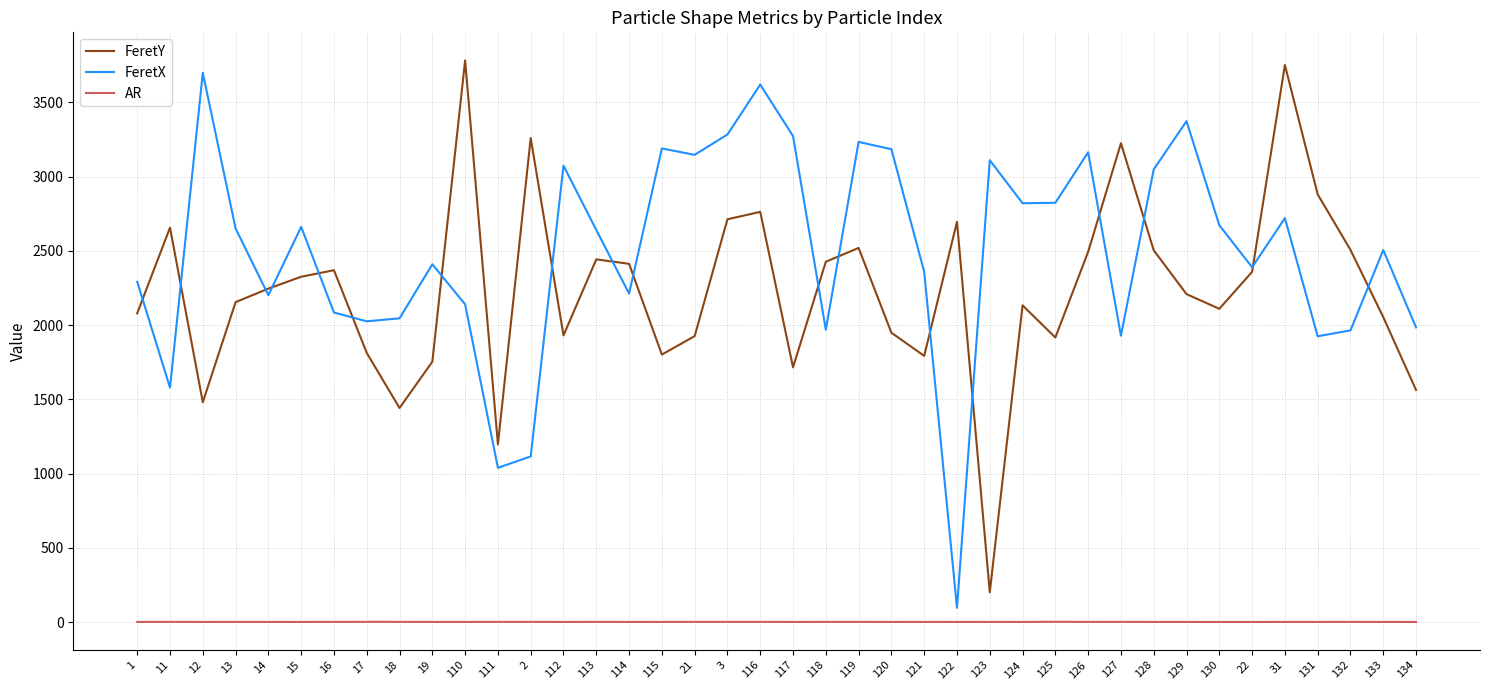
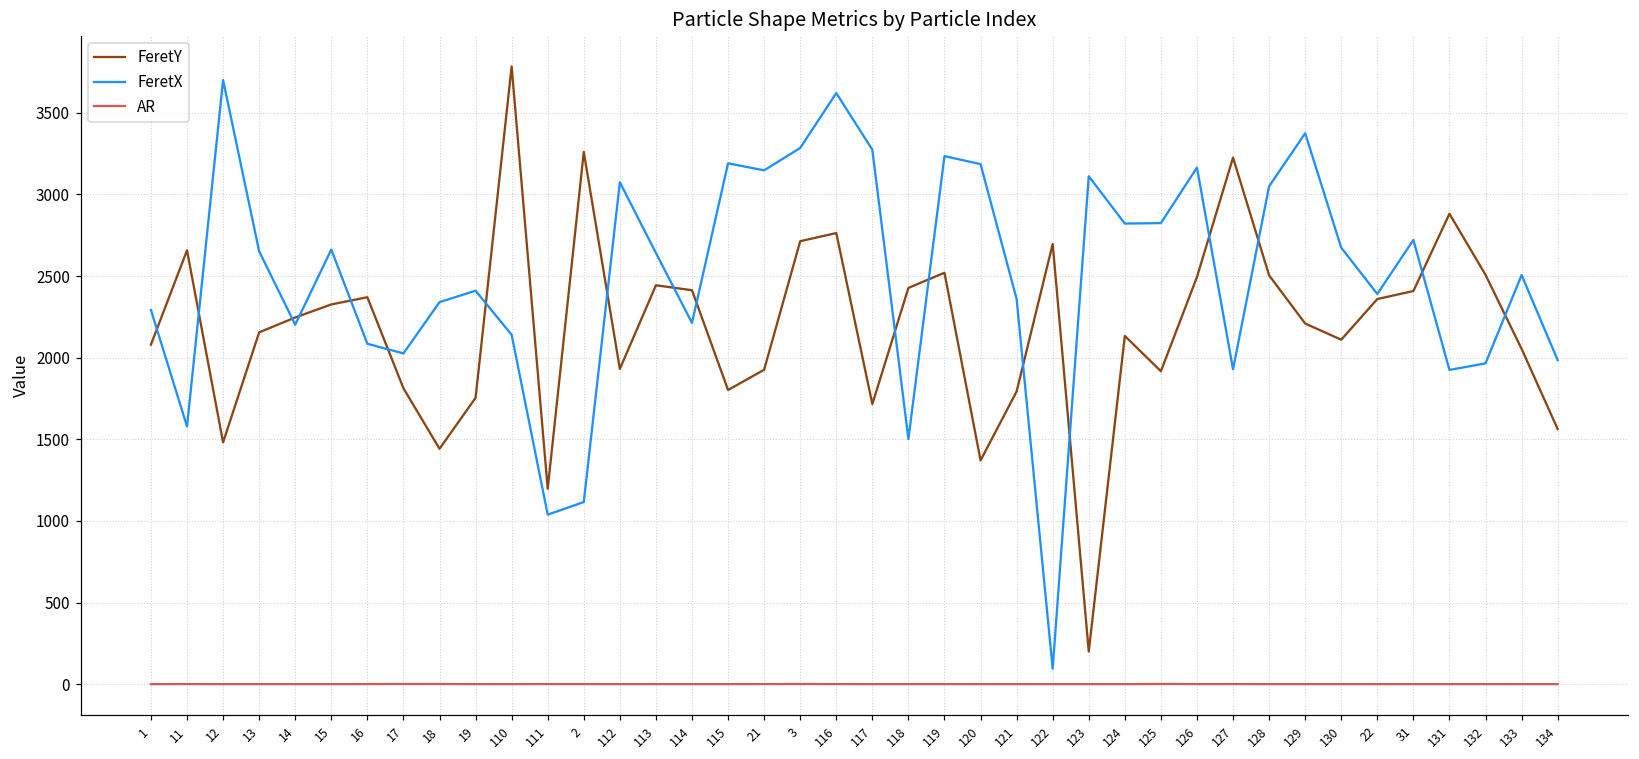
FeretX, 18: 2050 -> 2340
FeretX, 118: 1970 -> 1500
FeretY, 120: 1950 -> 1370
FeretY, 31: 3750 -> 2410
